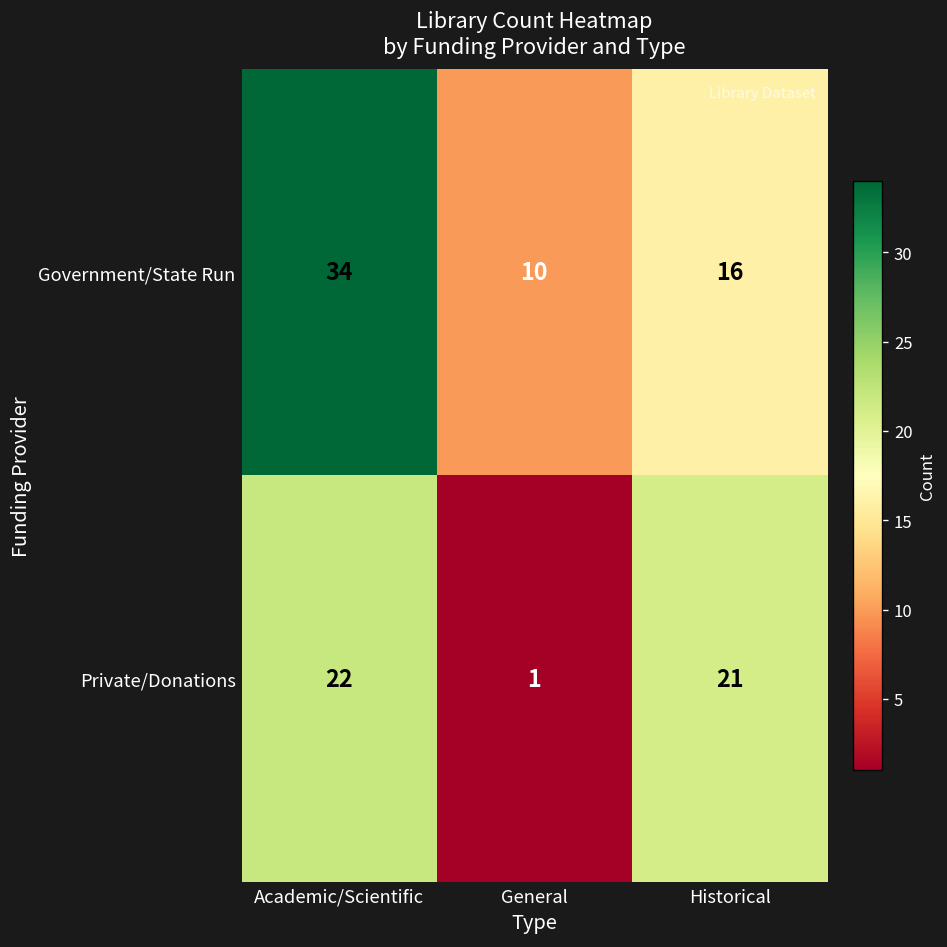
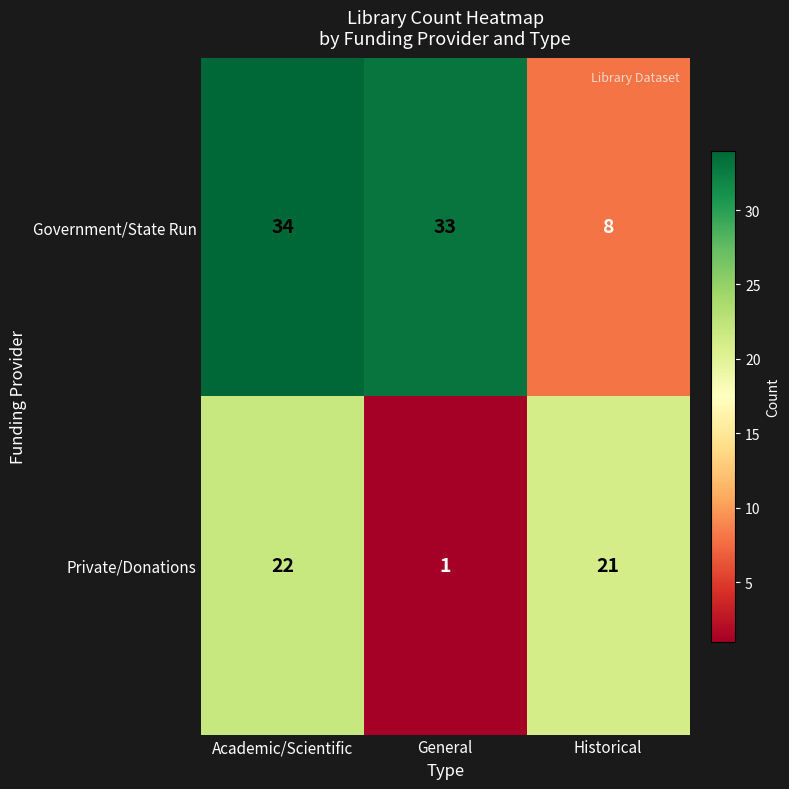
Government/State Run, General: 10 -> 33
Government/State Run, Historical: 16 -> 8
